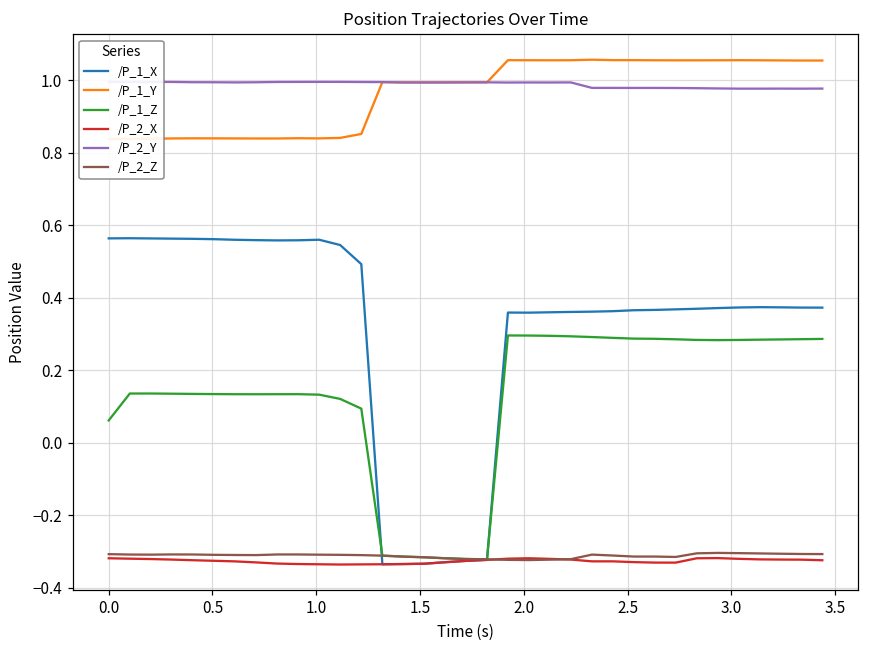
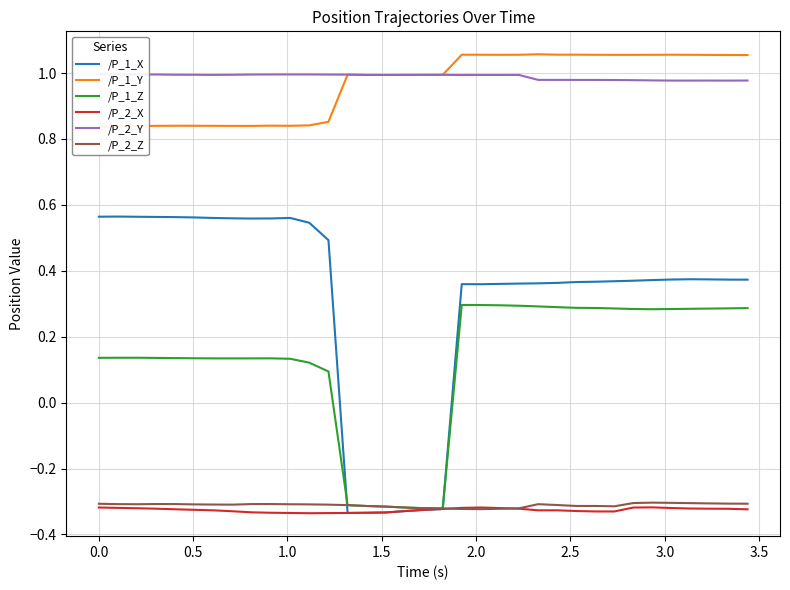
/P_1_Z, 0.0: 0.06 -> 0.14
